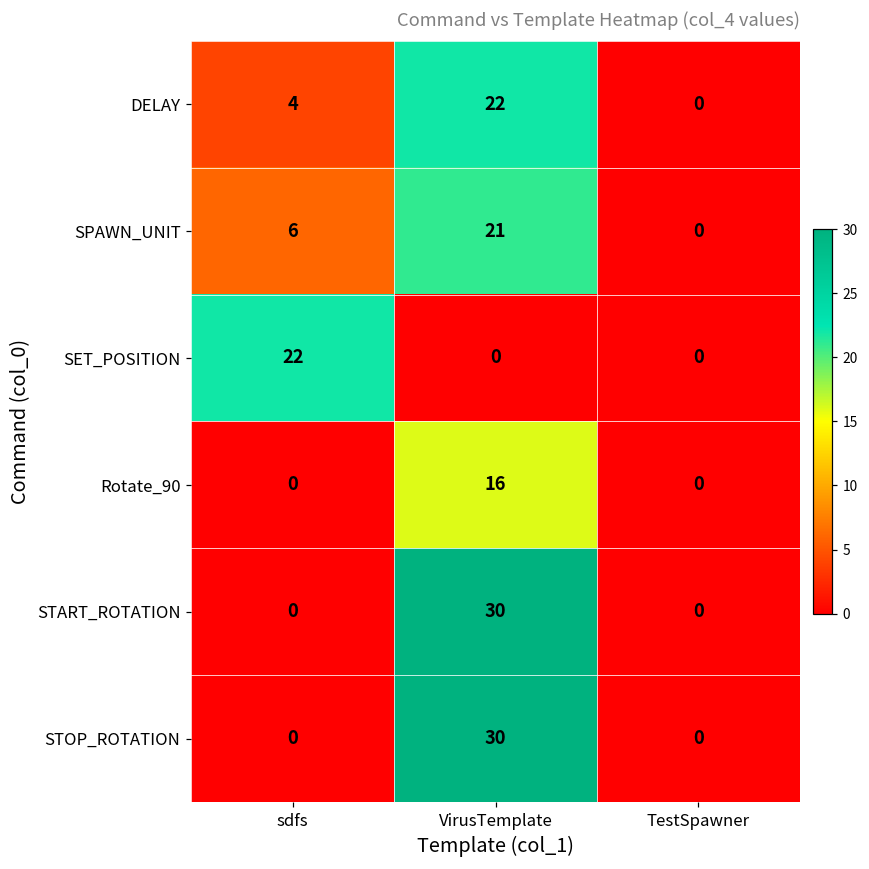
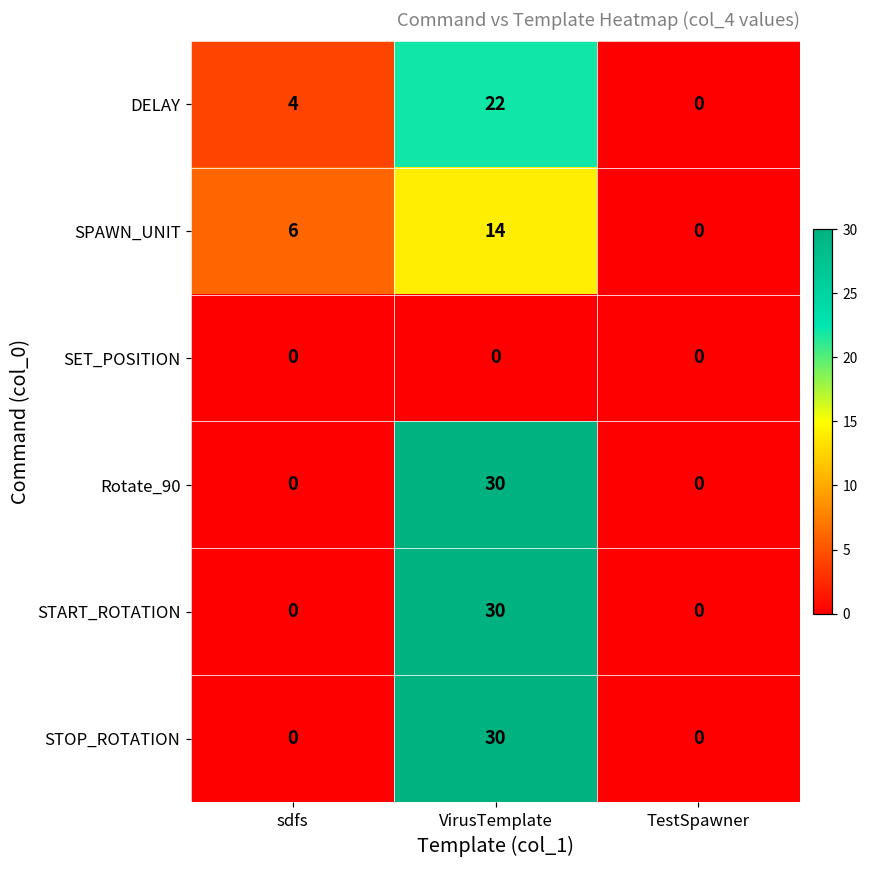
SPAWN_UNIT, VirusTemplate: 21 -> 14
SET_POSITION, sdfs: 22 -> 0
Rotate_90, VirusTemplate: 16 -> 30
